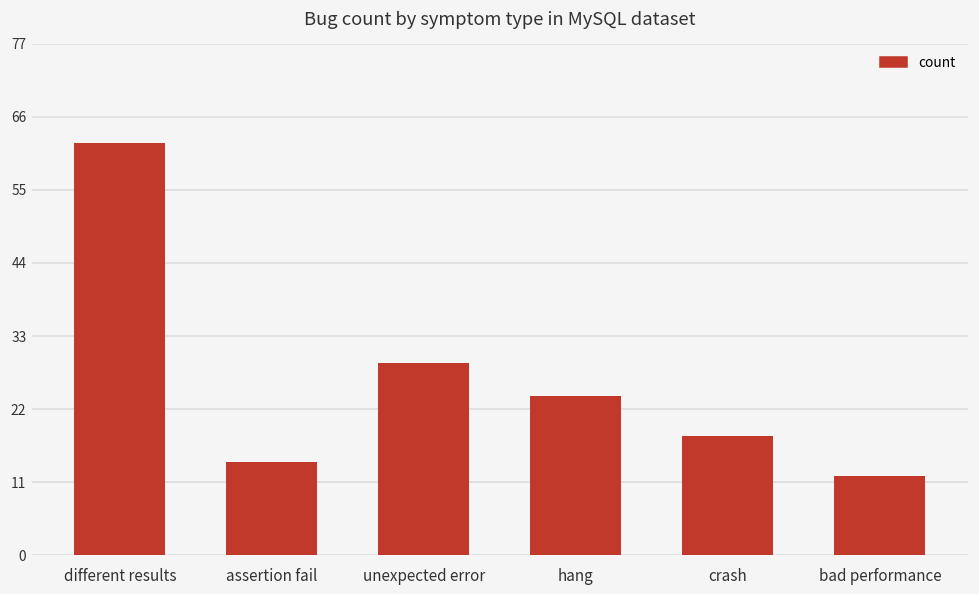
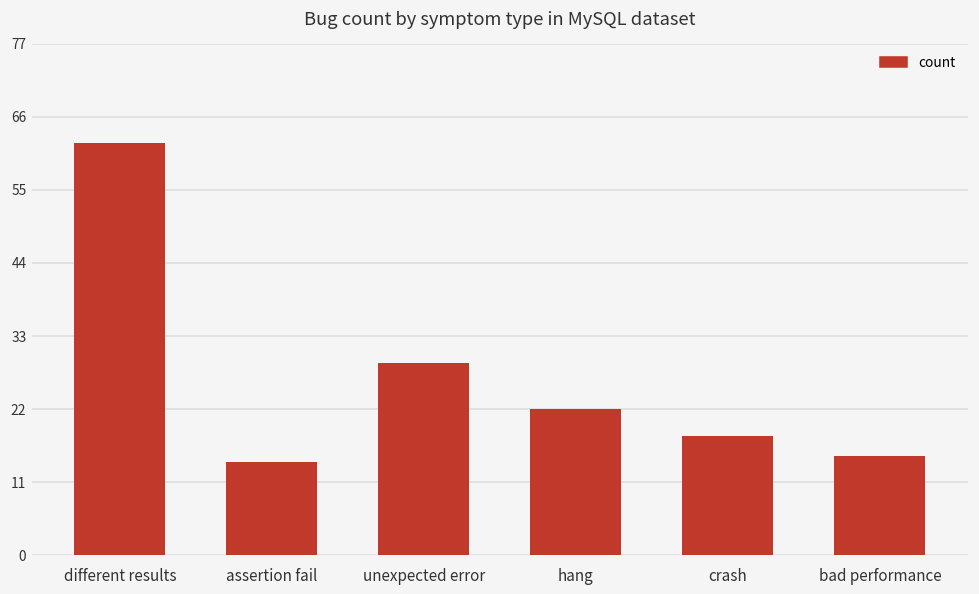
hang: 24 -> 22
bad performance: 12 -> 15
